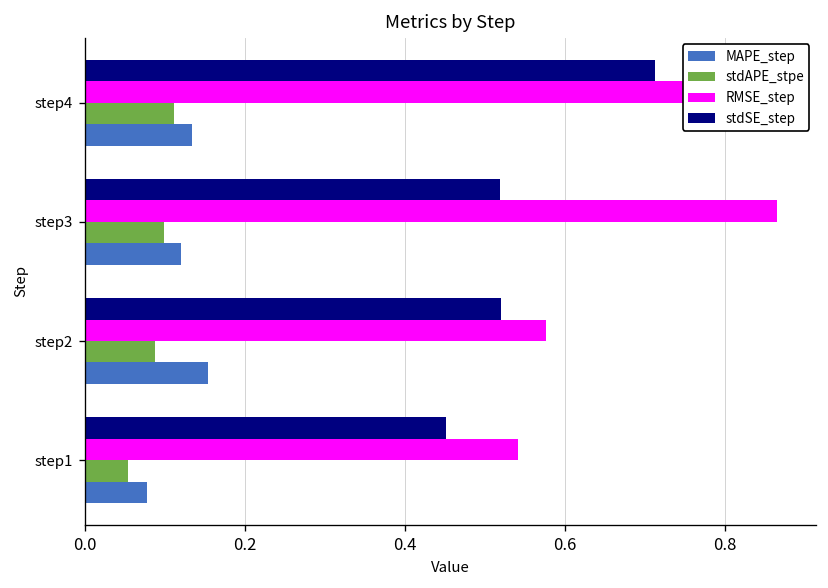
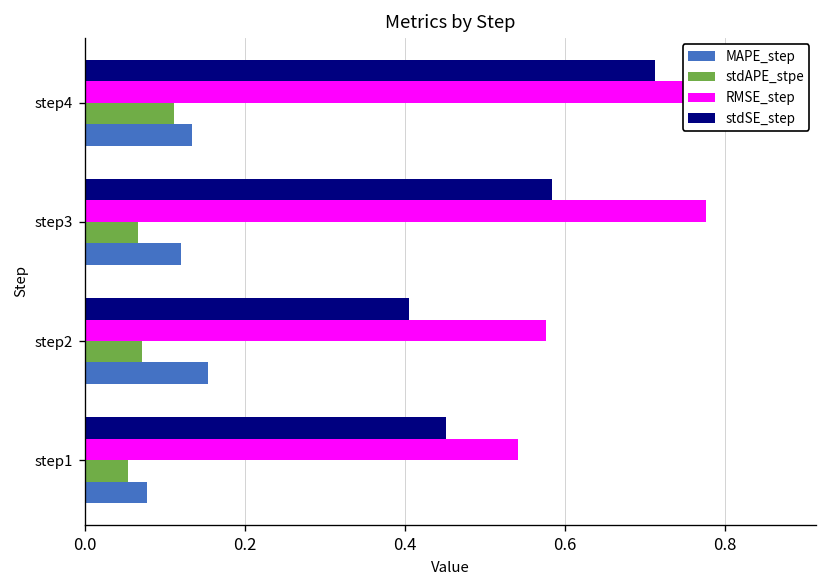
stdSE_step, step3: 0.52 -> 0.58
RMSE_step, step3: 0.86 -> 0.78
stdAPE_stpe, step3: 0.10 -> 0.07
stdSE_step, step2: 0.52 -> 0.41
stdAPE_stpe, step2: 0.09 -> 0.07
